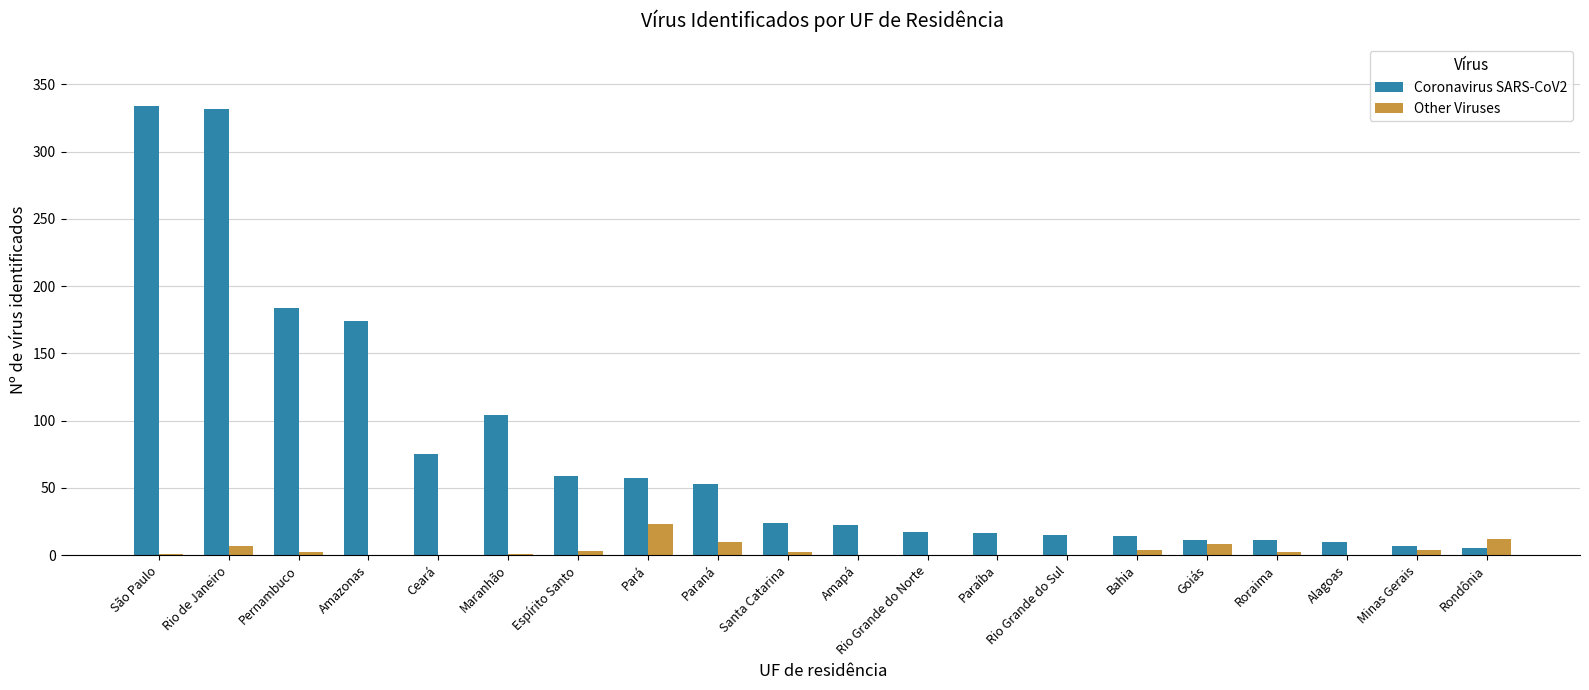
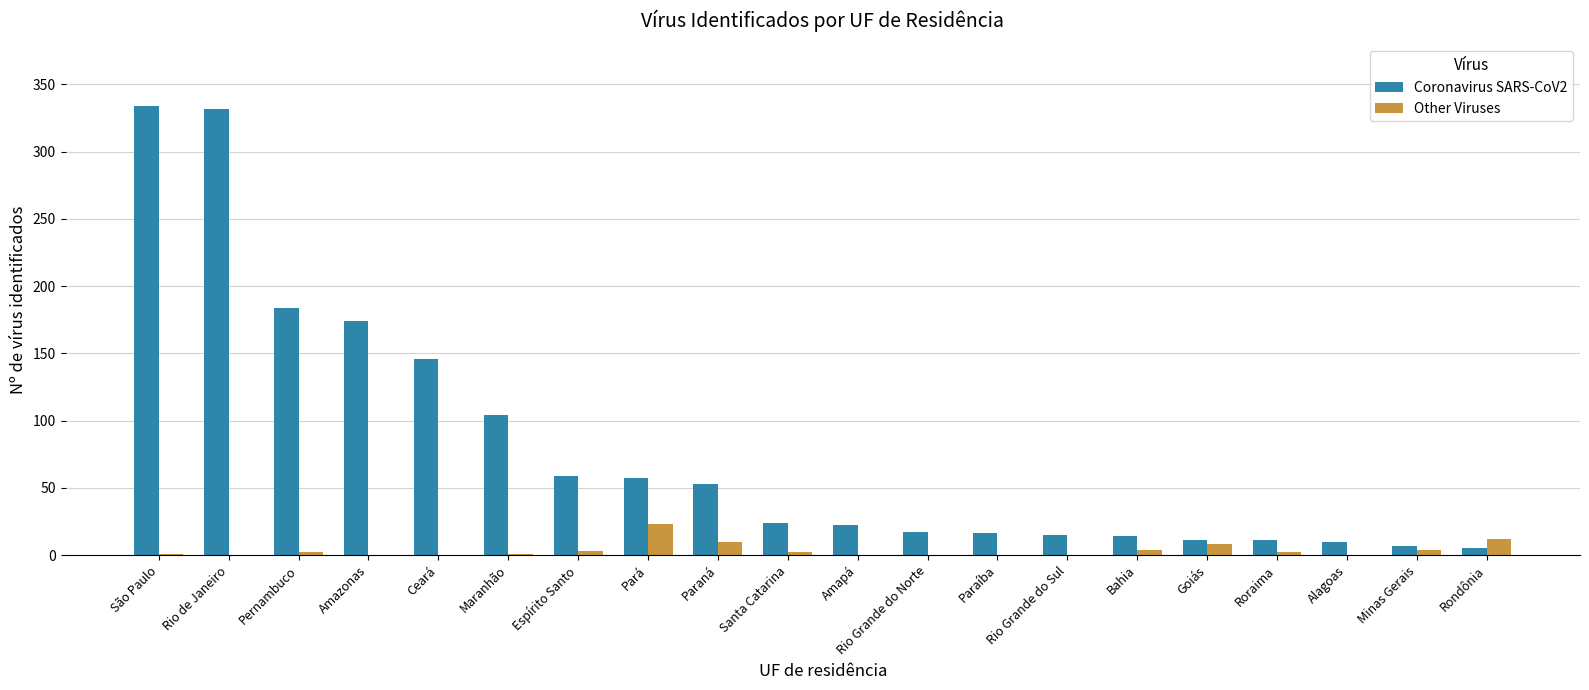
Other Viruses, Rio de Janeiro: 7 -> 0
Coronavirus SARS-CoV2, Ceará: 75 -> 146
